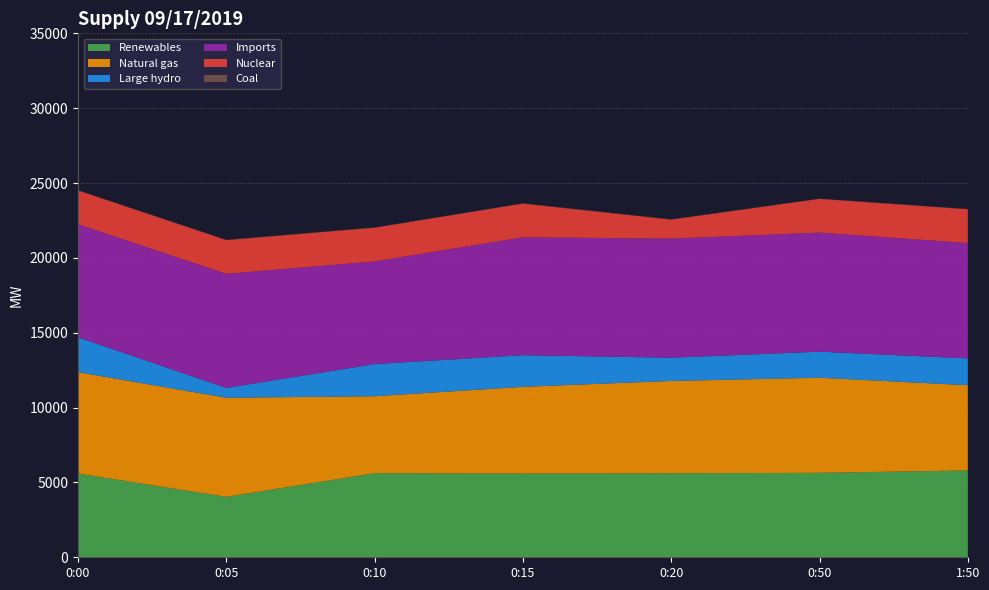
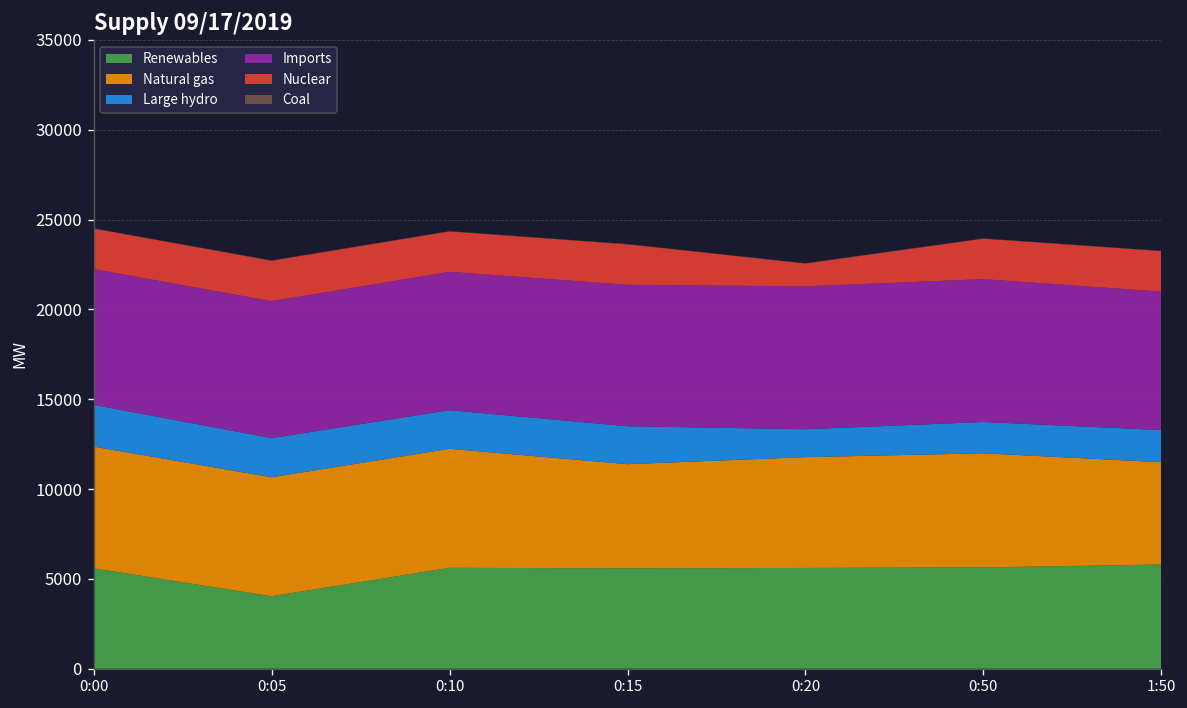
Large hydro, 0:05: 700 -> 2200
Natural gas, 0:10: 5100 -> 6600
Imports, 0:10: 6900 -> 7700
